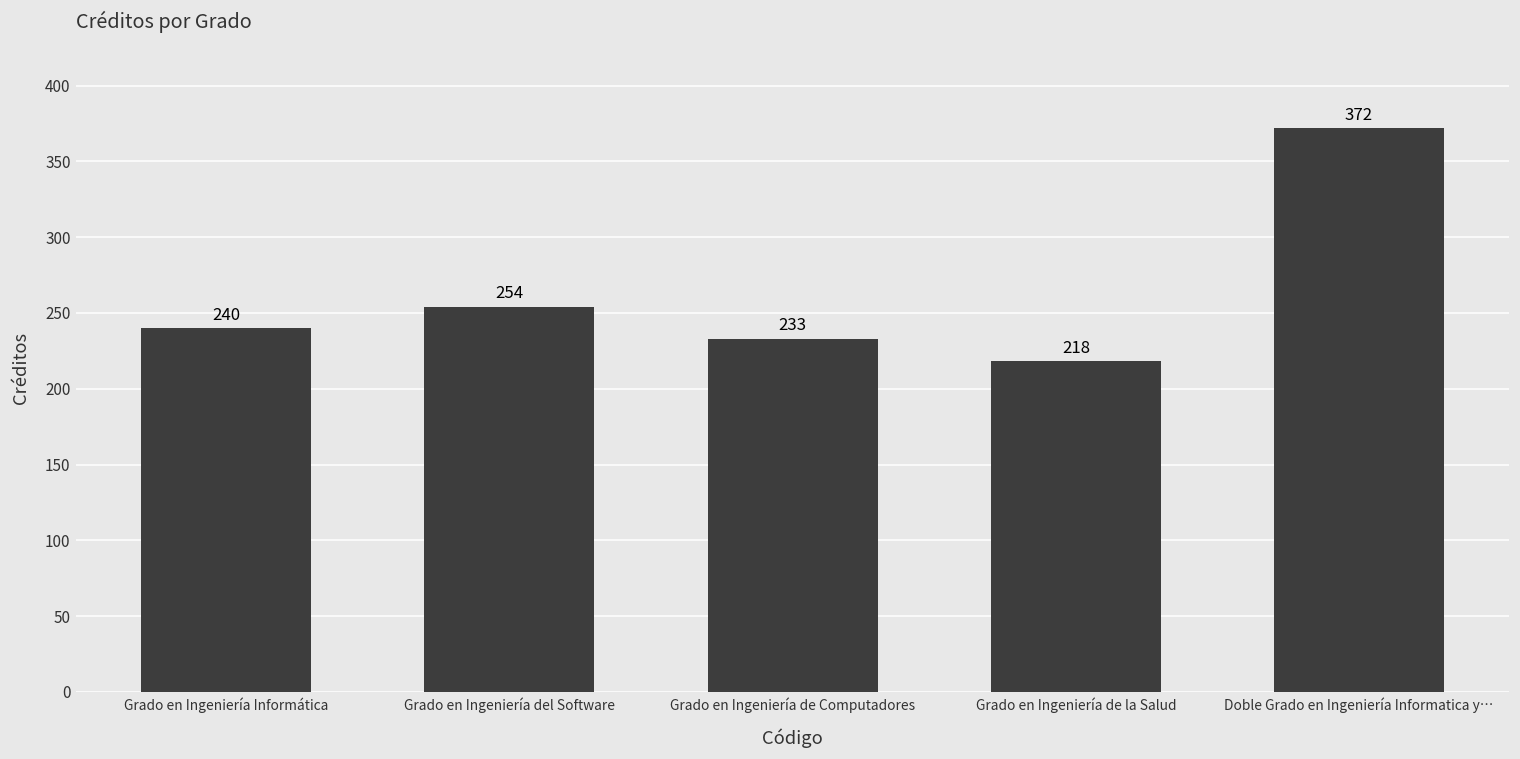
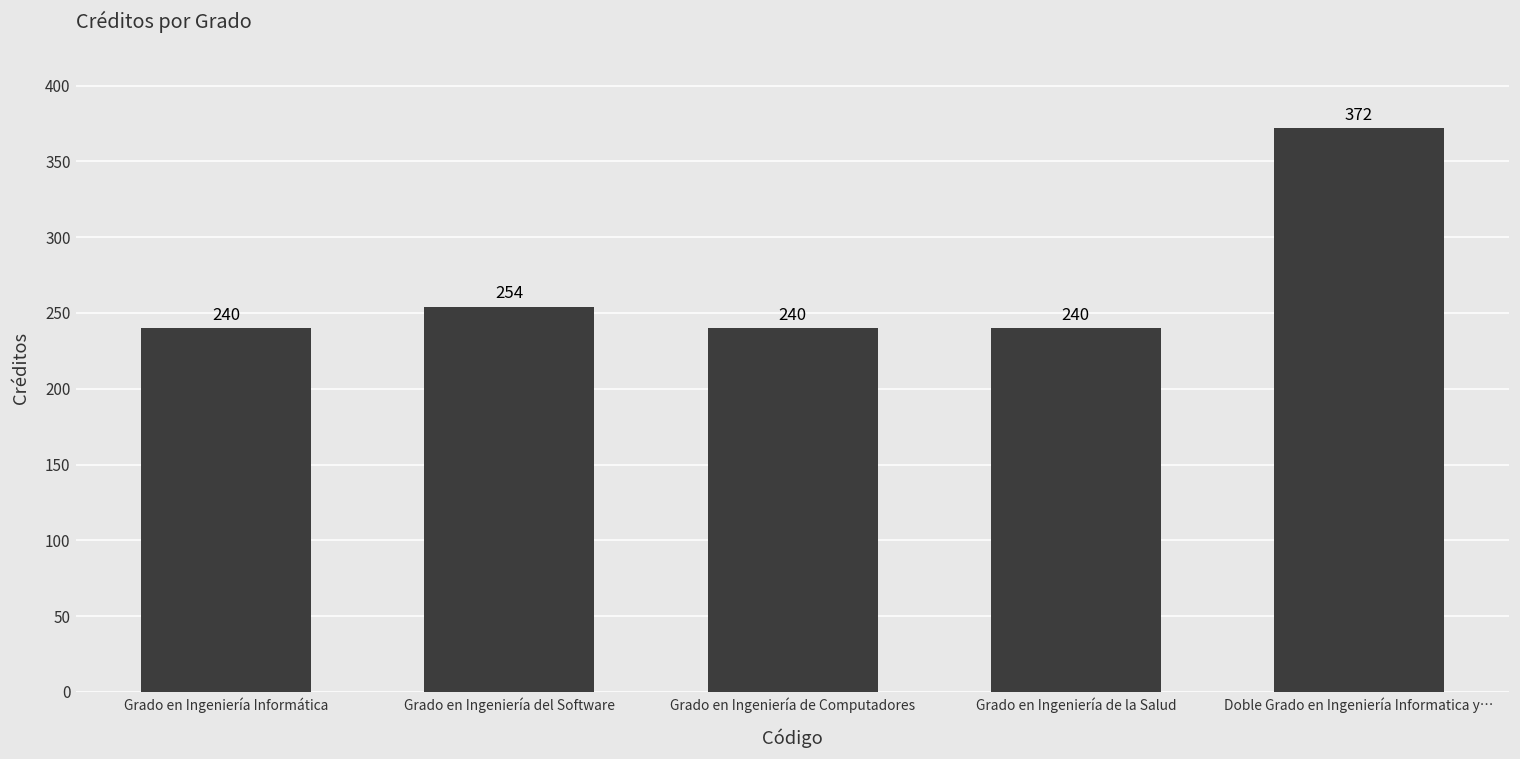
Grado en Ingeniería de Computadores: 233 -> 240
Grado en Ingeniería de la Salud: 218 -> 240
